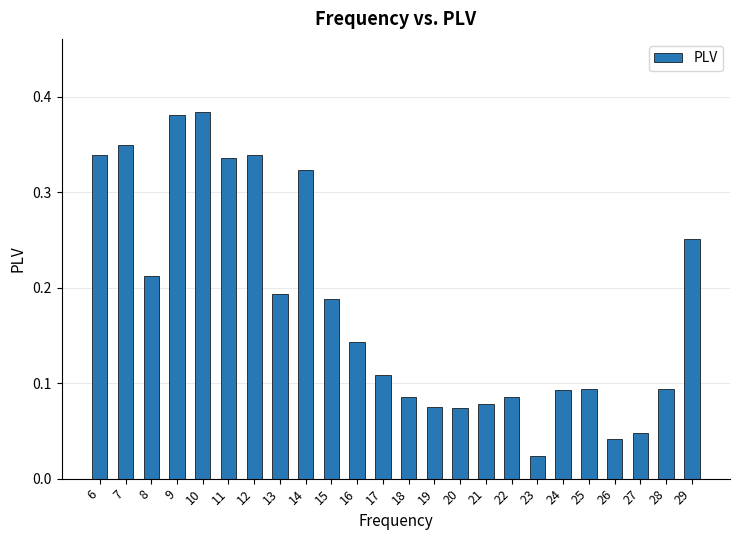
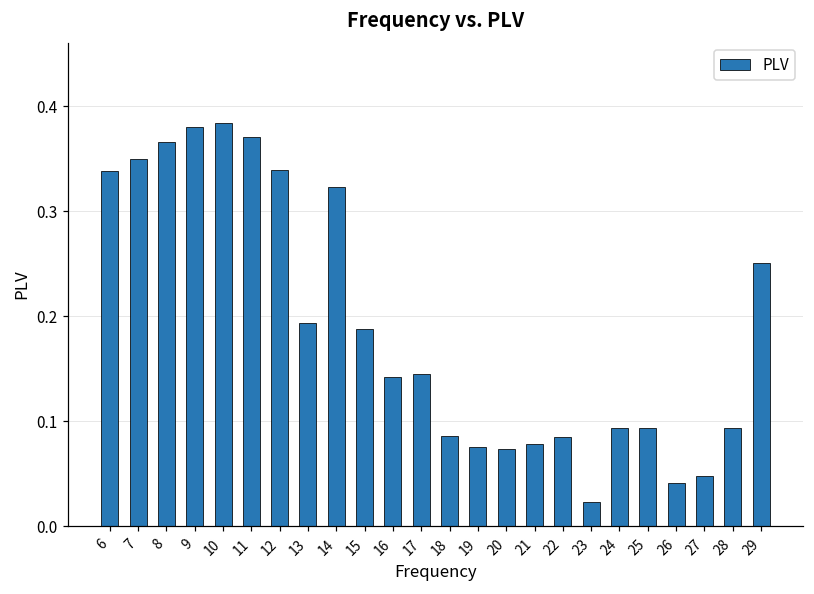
8: 0.21 -> 0.37
11: 0.34 -> 0.37
17: 0.11 -> 0.15
